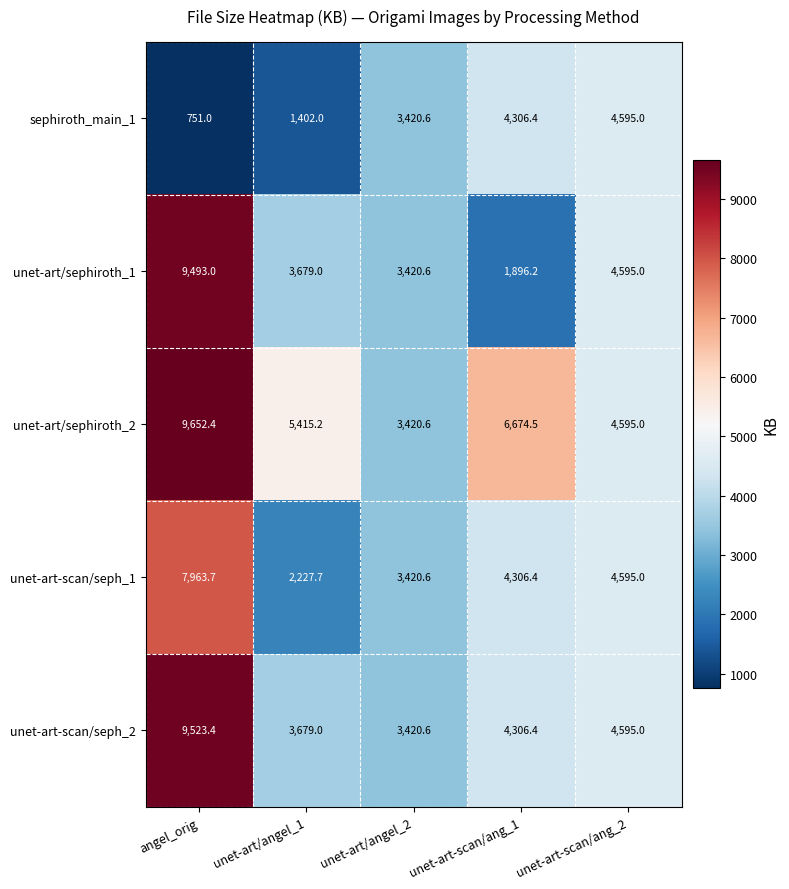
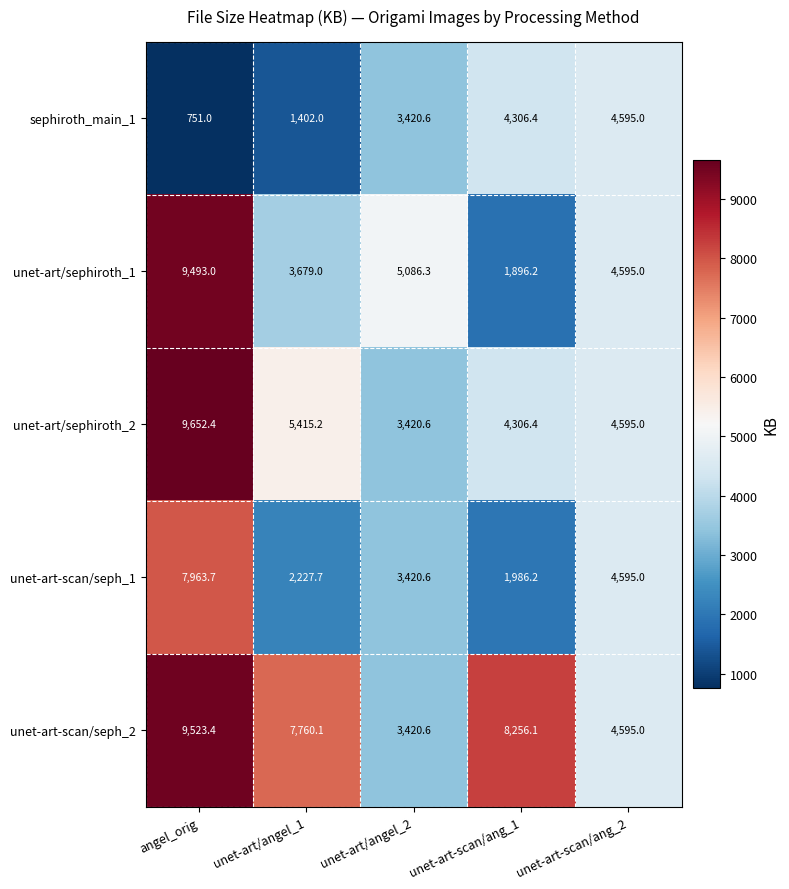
unet-art/sephiroth_1, unet-art/angel_2: 3,420.6 -> 5,086.3
unet-art/sephiroth_2, unet-art-scan/ang_1: 6,674.5 -> 4,306.4
unet-art-scan/seph_1, unet-art-scan/ang_1: 4,306.4 -> 1,986.2
unet-art-scan/seph_2, unet-art/angel_1: 3,679.0 -> 7,760.1
unet-art-scan/seph_2, unet-art-scan/ang_1: 4,306.4 -> 8,256.1
